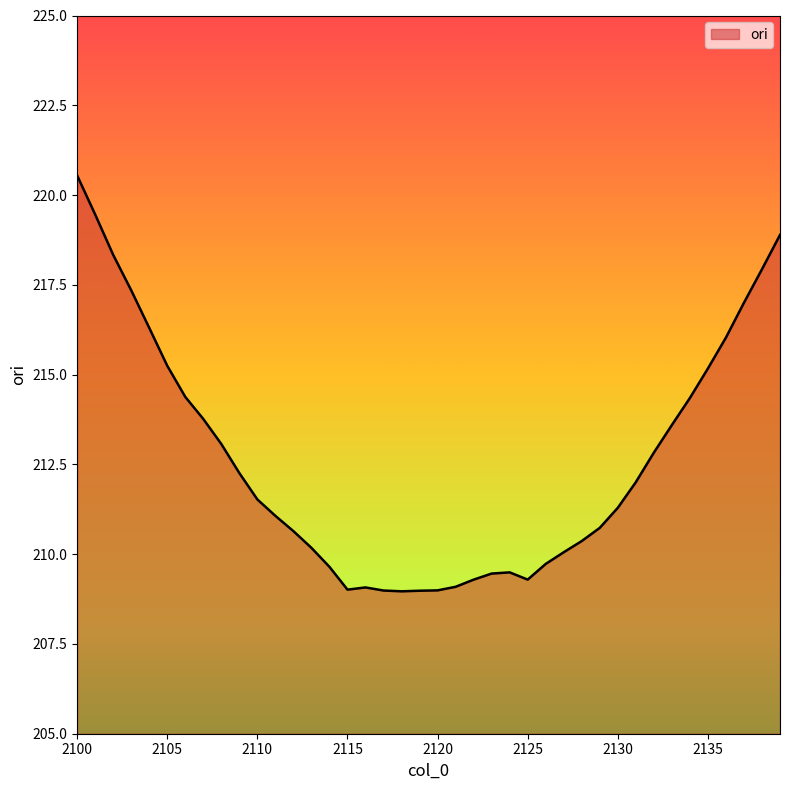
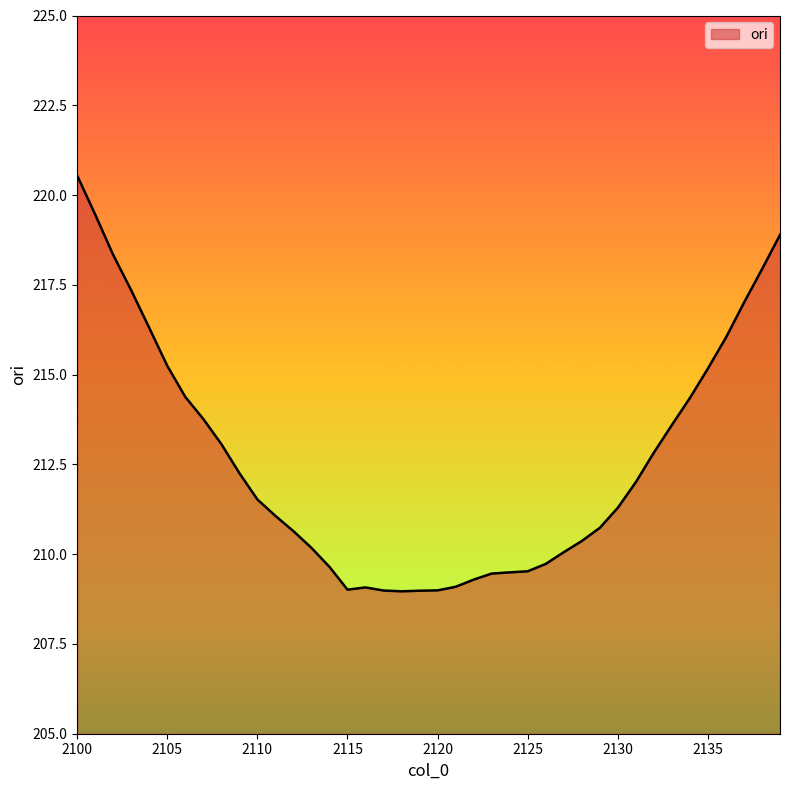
2125: 209.3 -> 209.5
